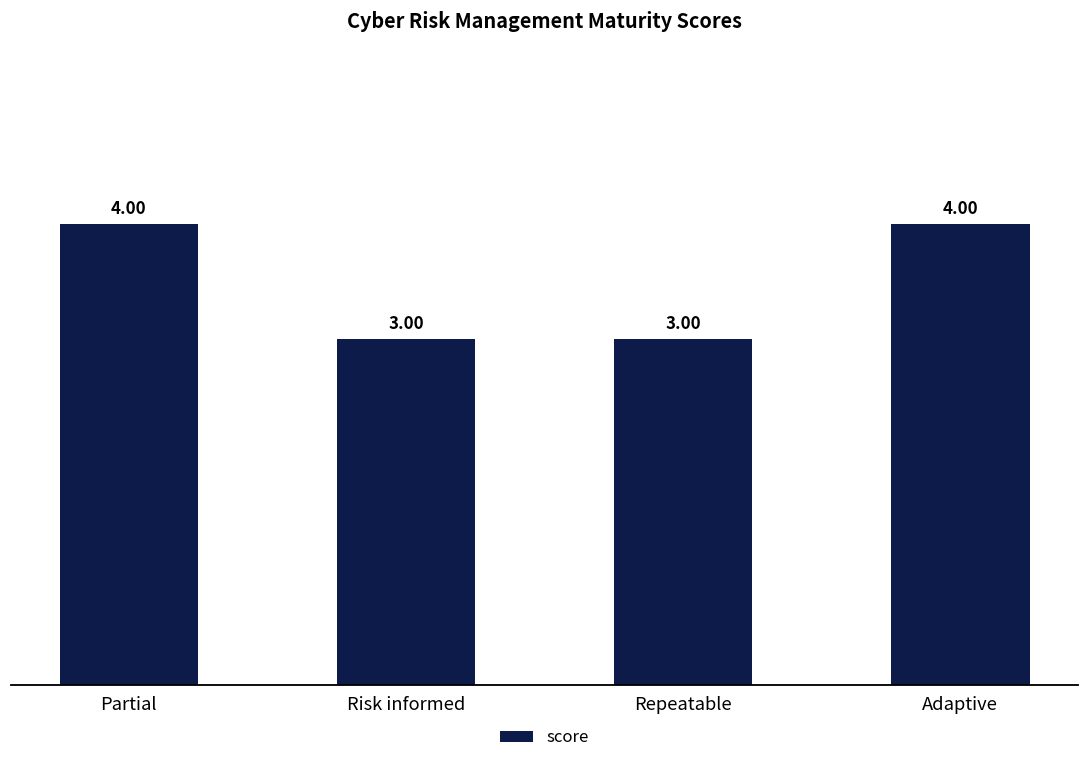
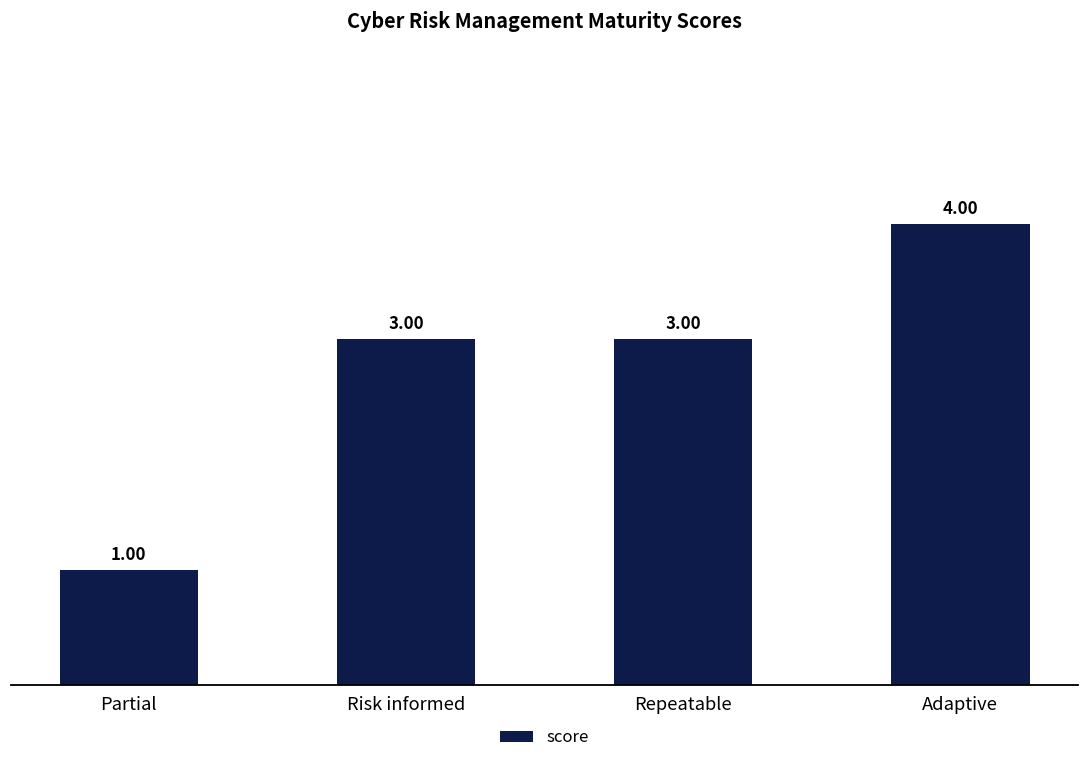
Partial: 4.00 -> 1.00
